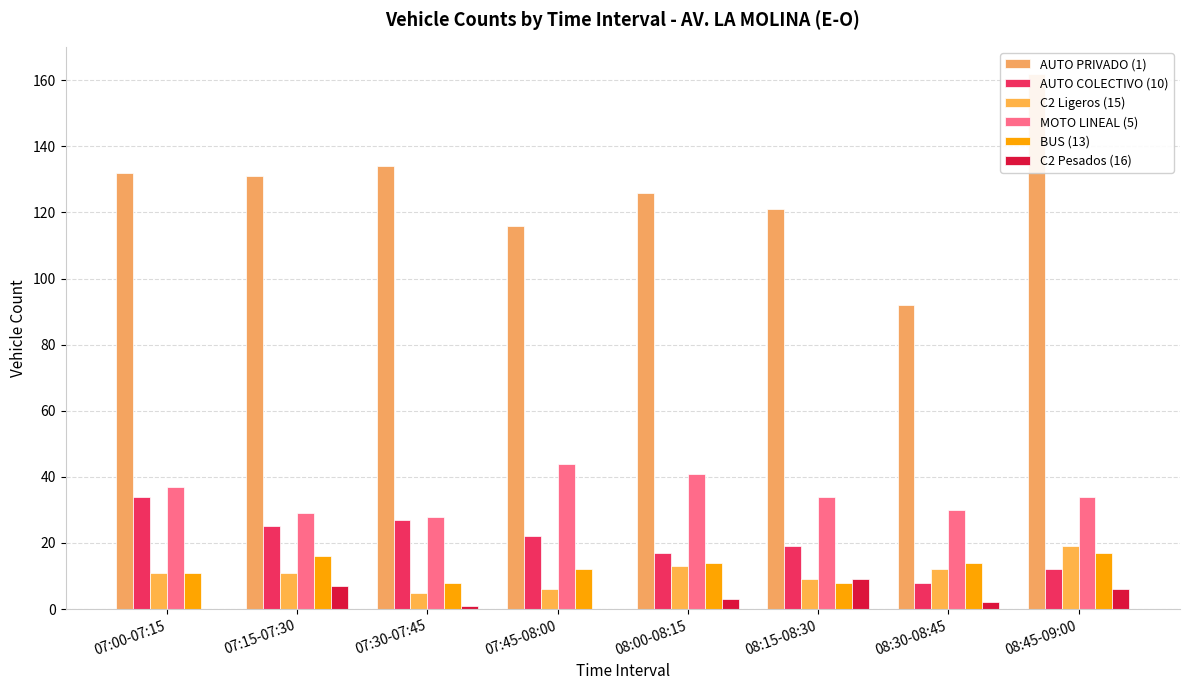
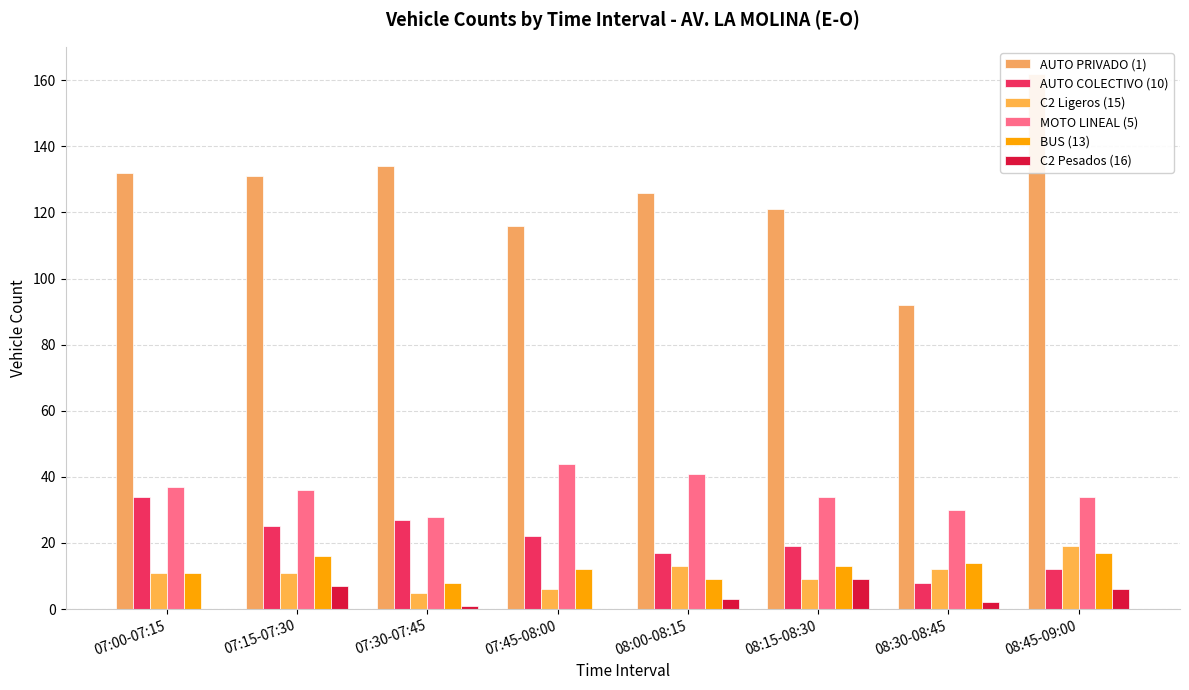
MOTO LINEAL (5), 07:15-07:30: 29 -> 36
BUS (13), 08:00-08:15: 14 -> 9
BUS (13), 08:15-08:30: 8 -> 13
